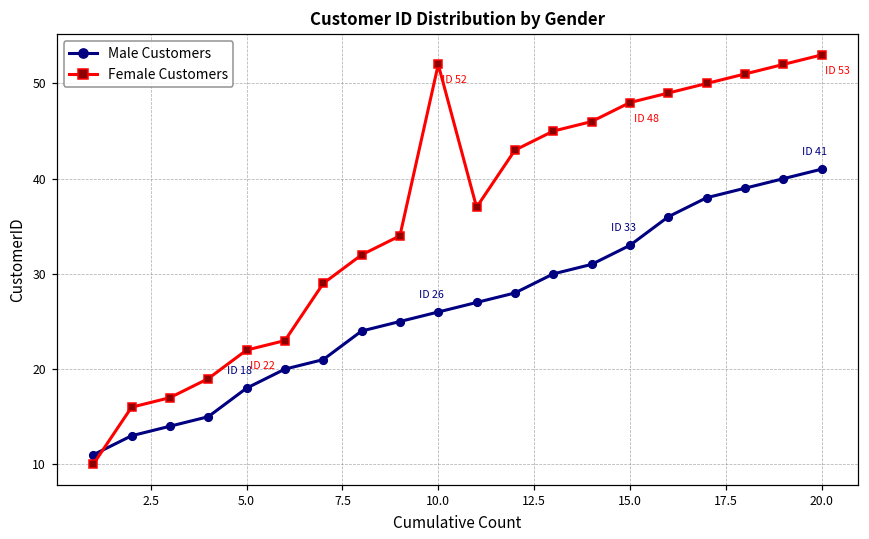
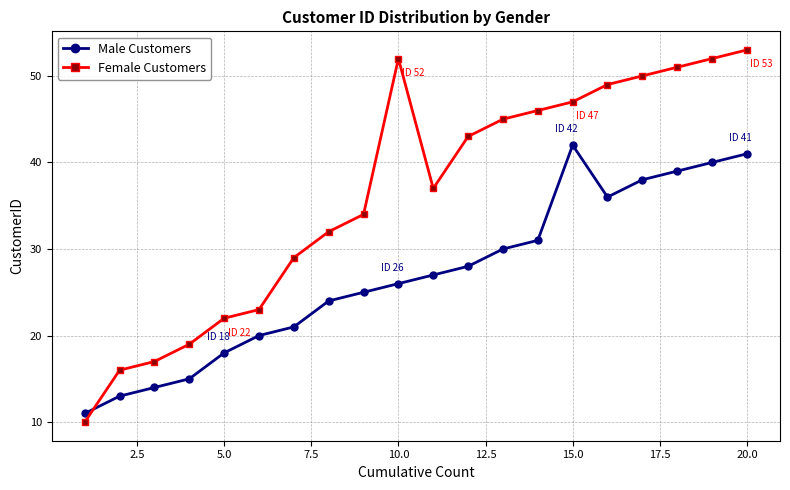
Male Customers, 15.0: 33 -> 42
Female Customers, 15.0: 48 -> 47
